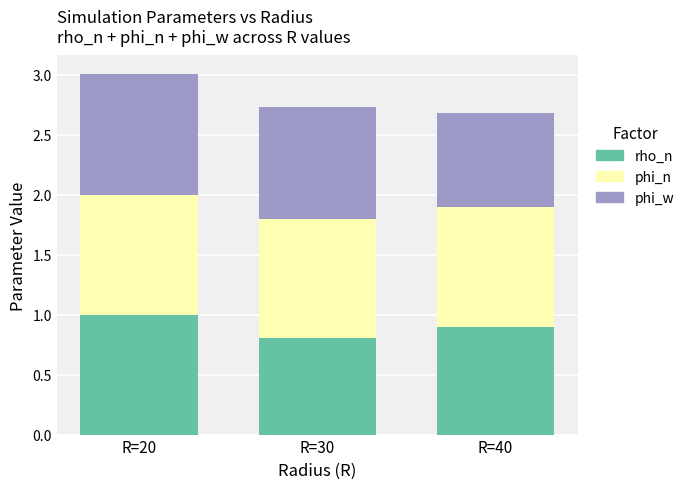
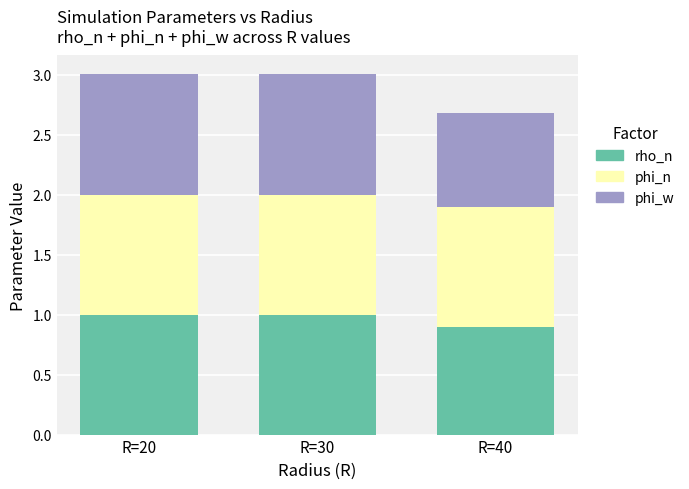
rho_n, R=30: 0.80 -> 1.00
phi_w, R=30: 0.93 -> 1.01
